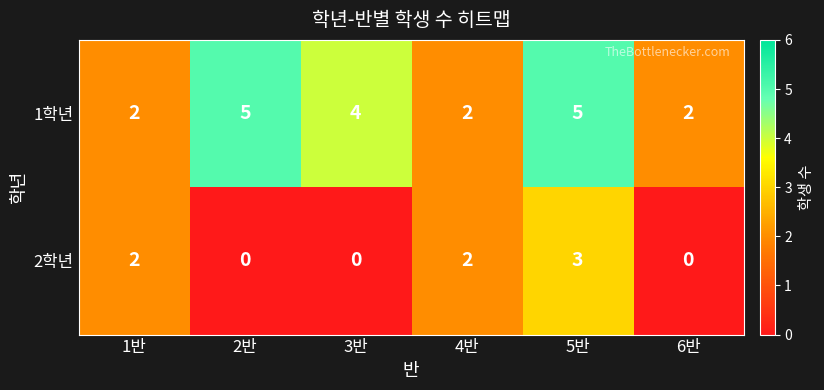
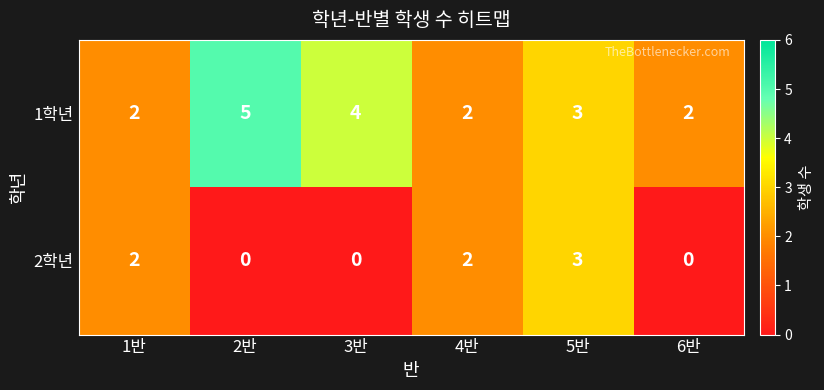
1학년, 5반: 5 -> 3
